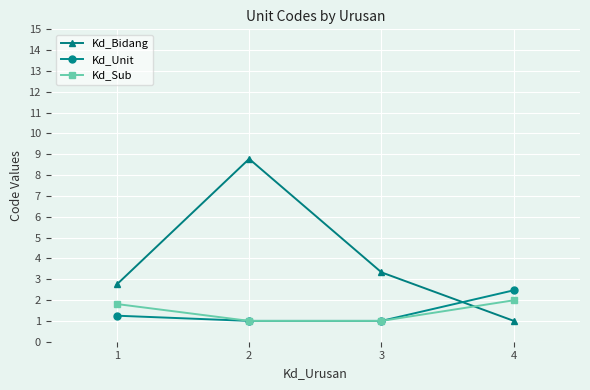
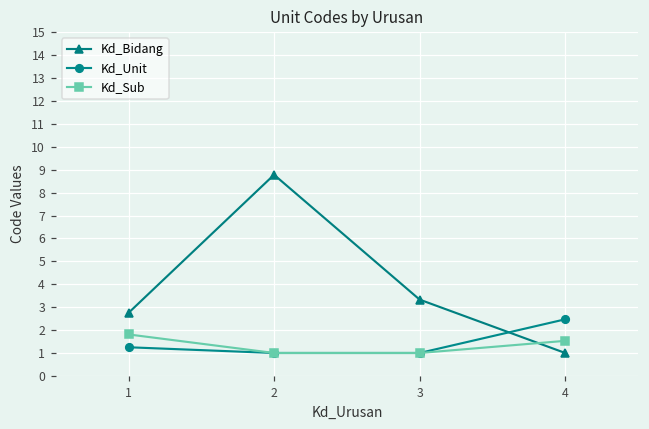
Kd_Sub, 4: 2.0 -> 1.5
